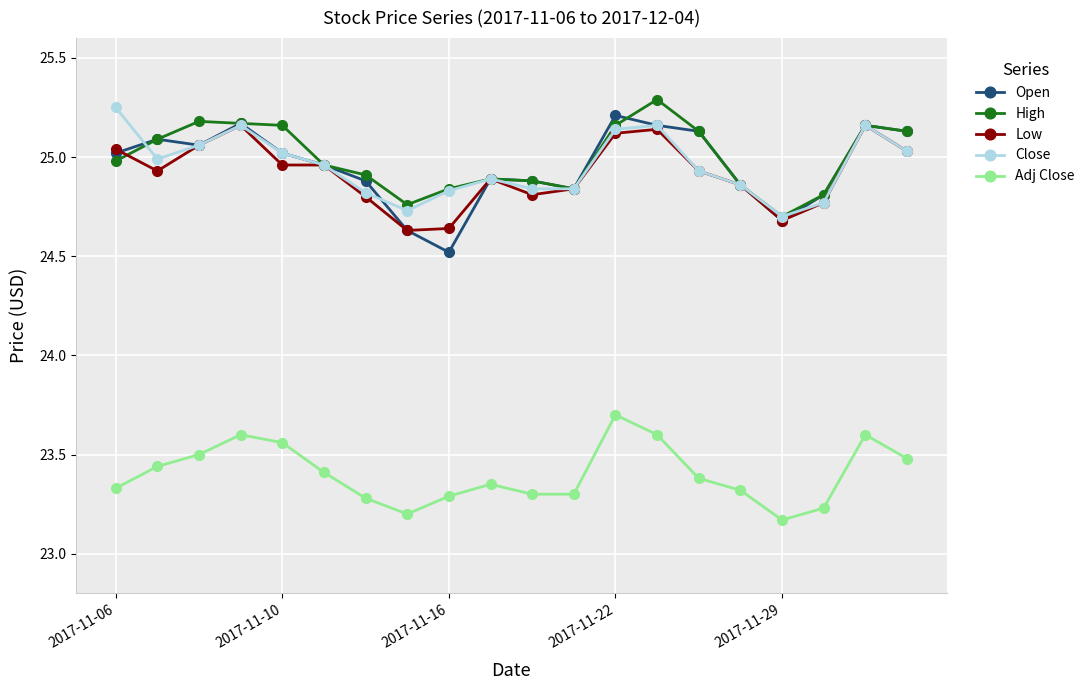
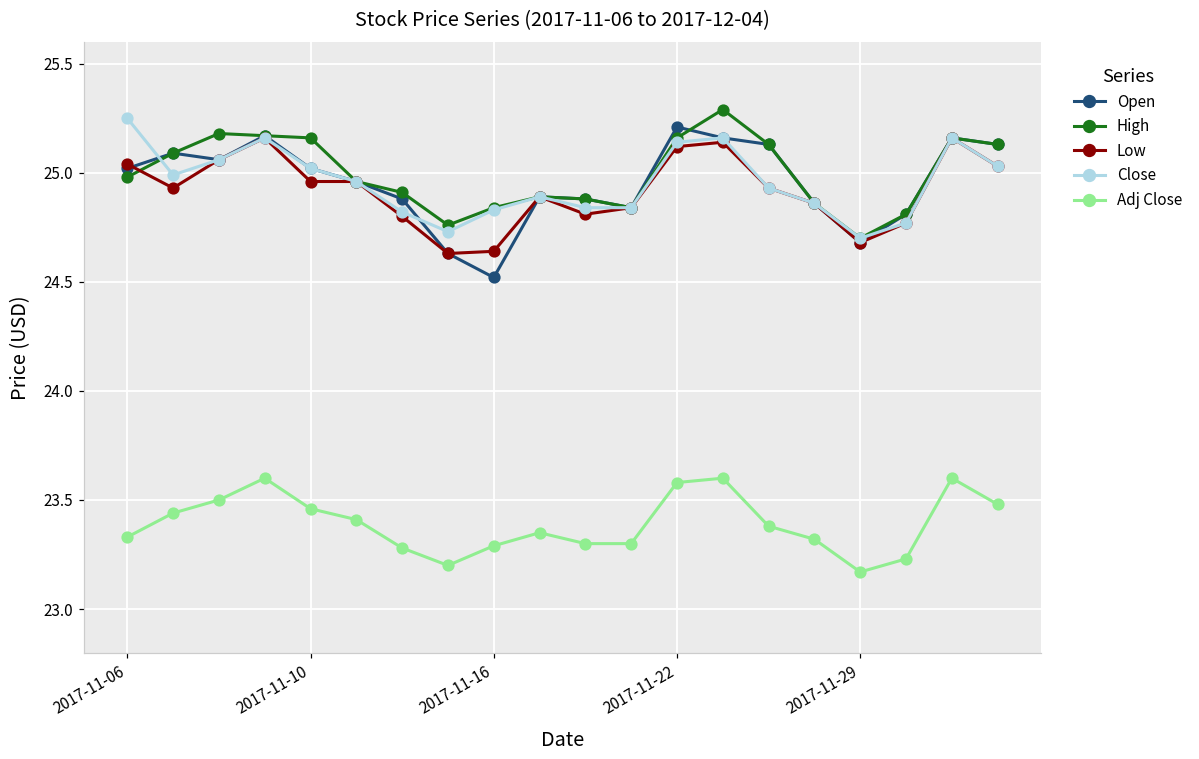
Adj Close, 2017-11-10: 23.56 -> 23.46
Adj Close, 2017-11-22: 23.70 -> 23.58
